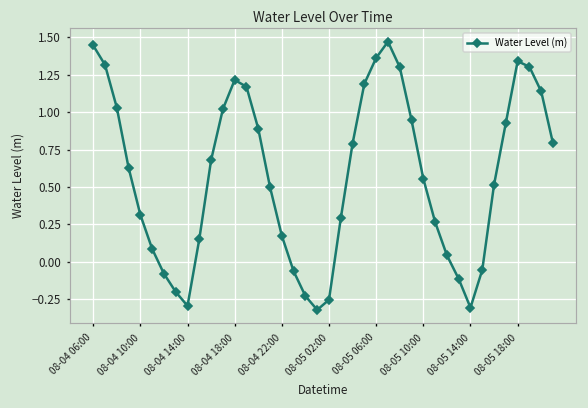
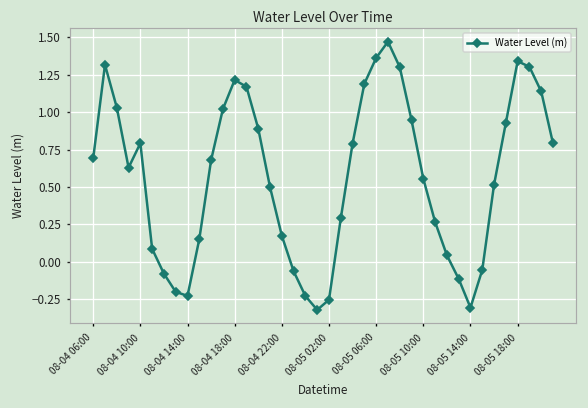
08-04 06:00: 1.45 -> 0.69
08-04 10:00: 0.31 -> 0.79
08-04 14:00: -0.29 -> -0.23
